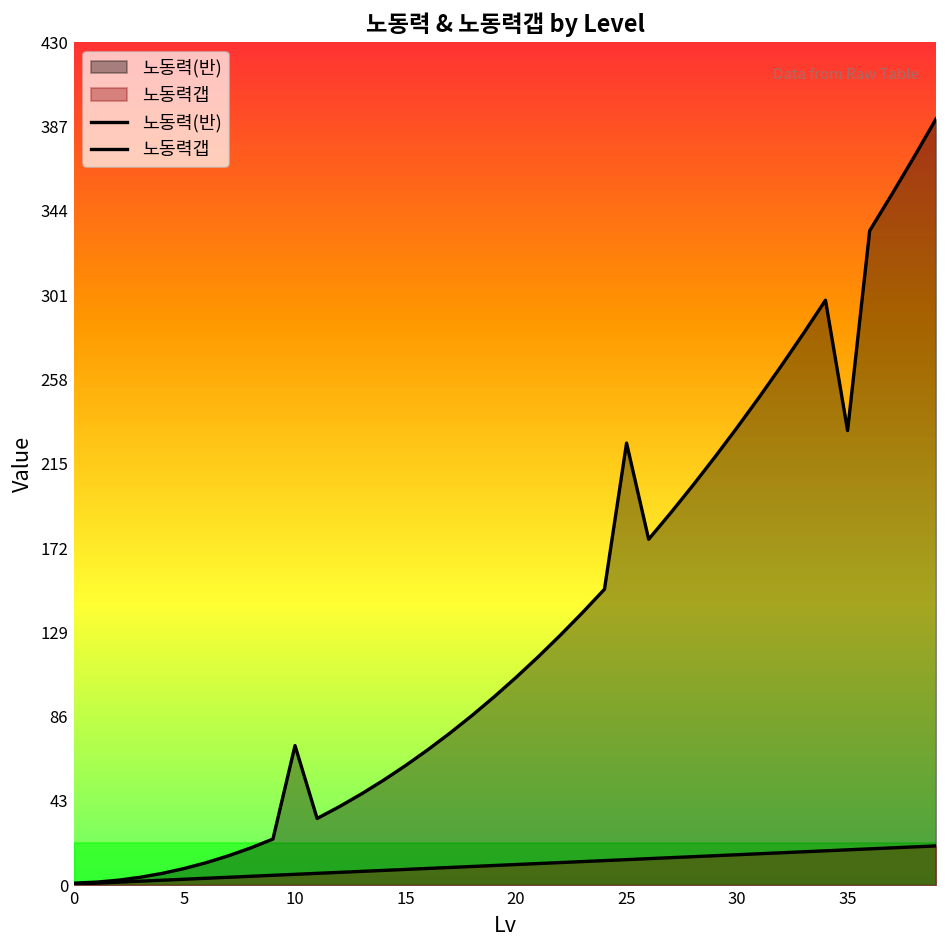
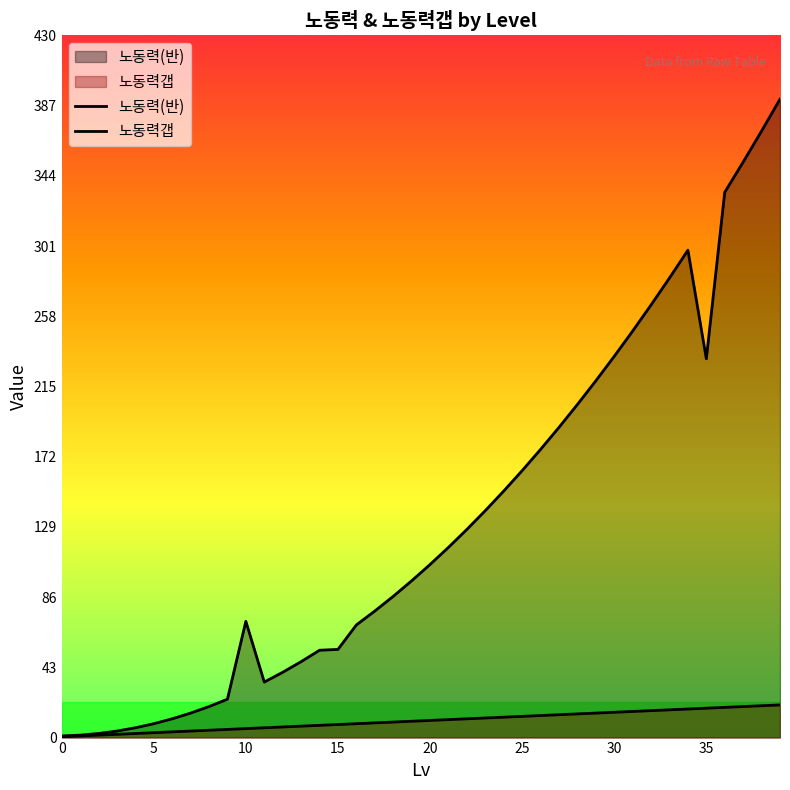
노동력(반), 15: 61 -> 54
노동력(반), 25: 226 -> 164
